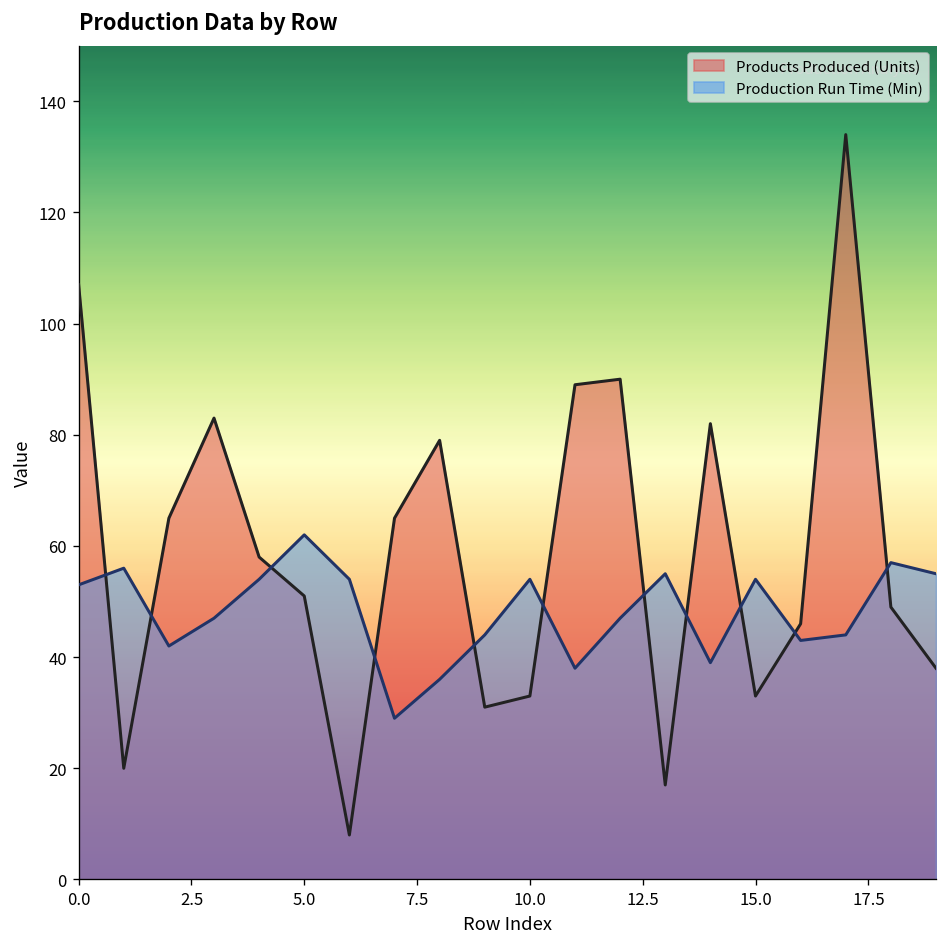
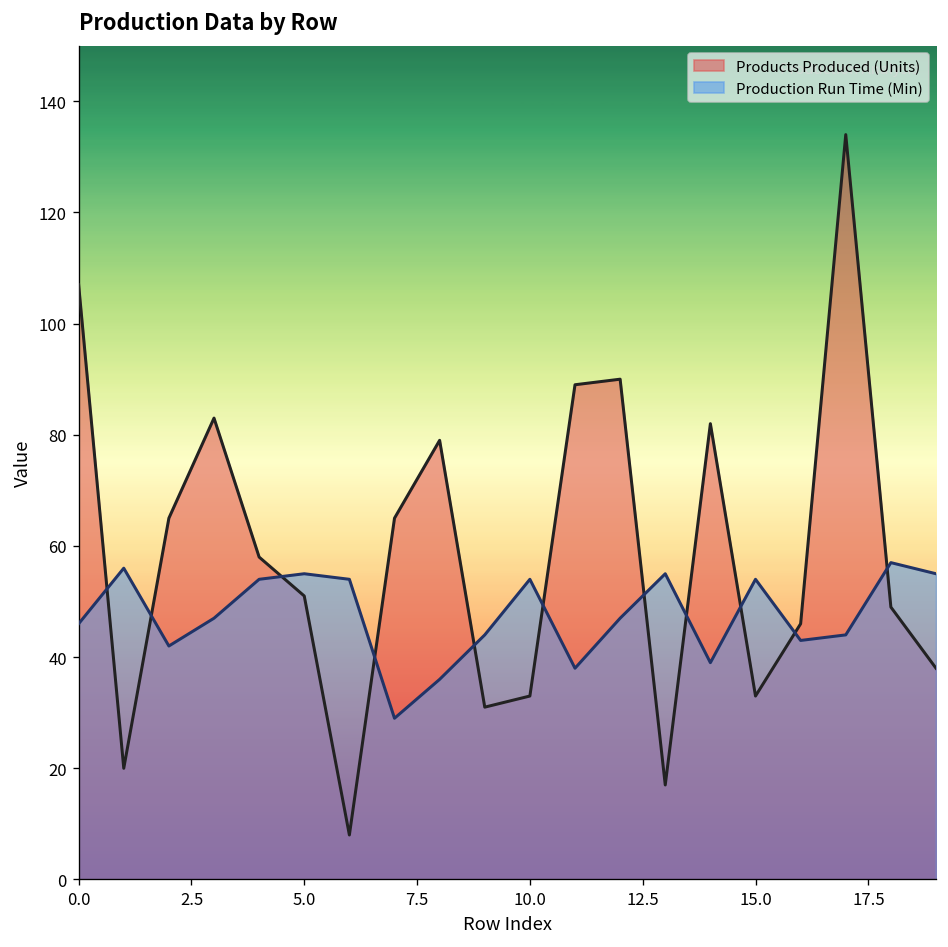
Production Run Time (Min), 0.0: 53 -> 46
Production Run Time (Min), 5.0: 62 -> 55
